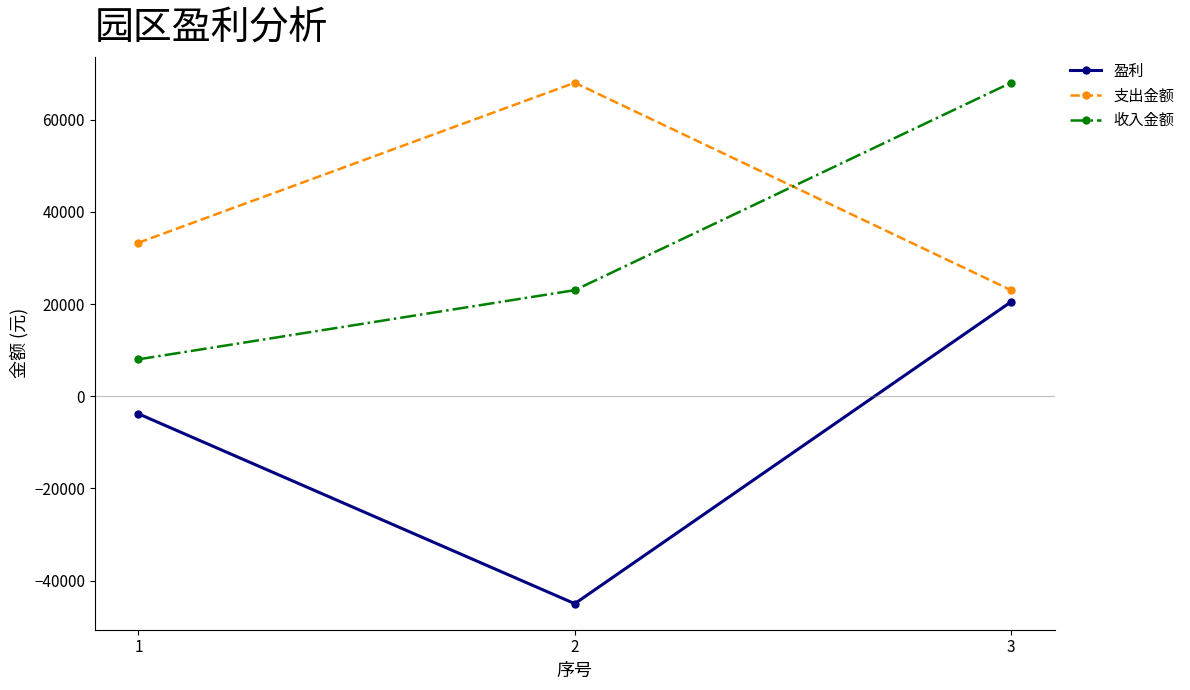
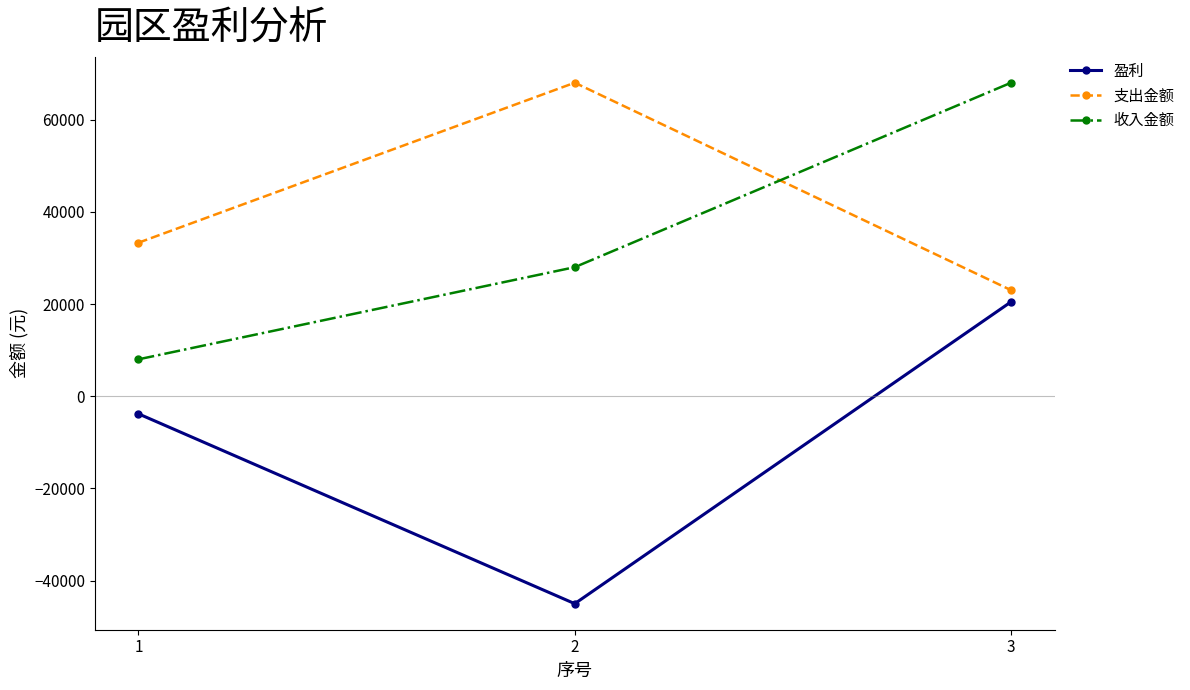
收入金额, 2: 23000 -> 28000
